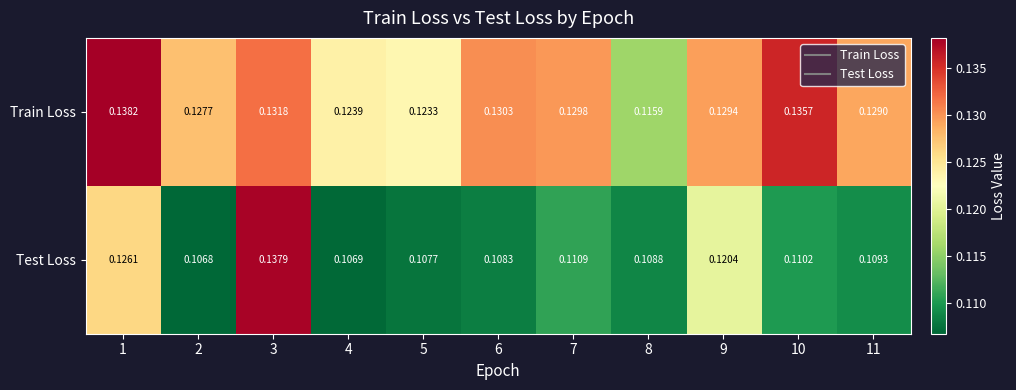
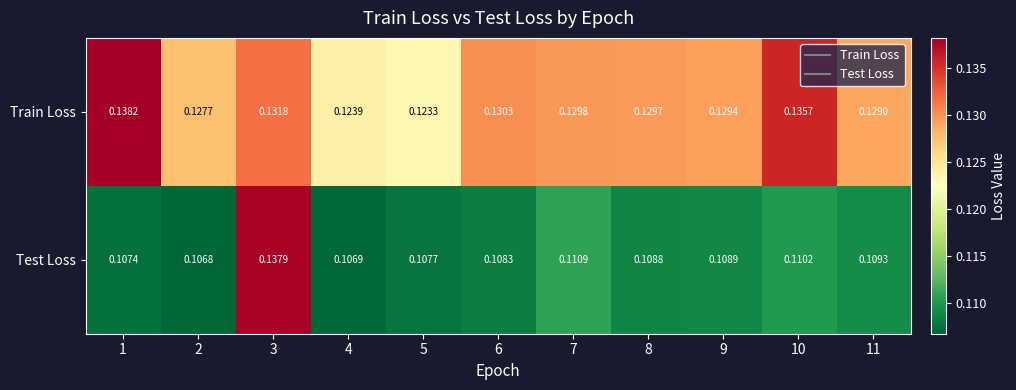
Train Loss, 8: 0.1159 -> 0.1297
Test Loss, 1: 0.1261 -> 0.1074
Test Loss, 9: 0.1204 -> 0.1089
